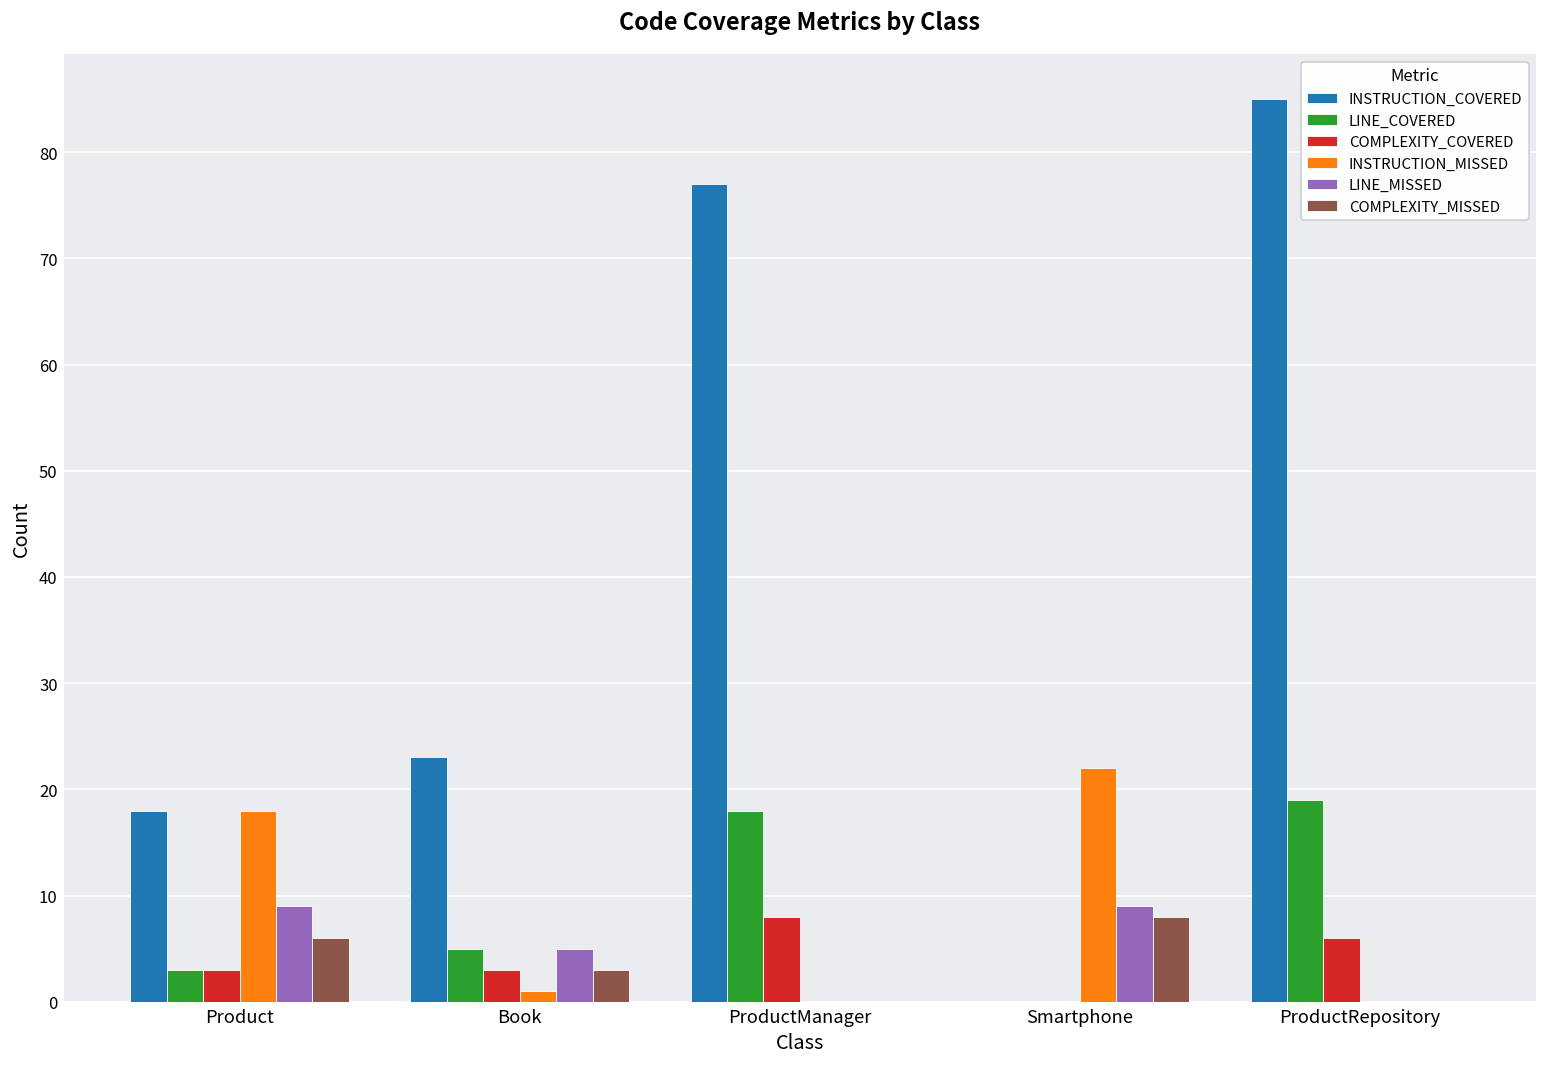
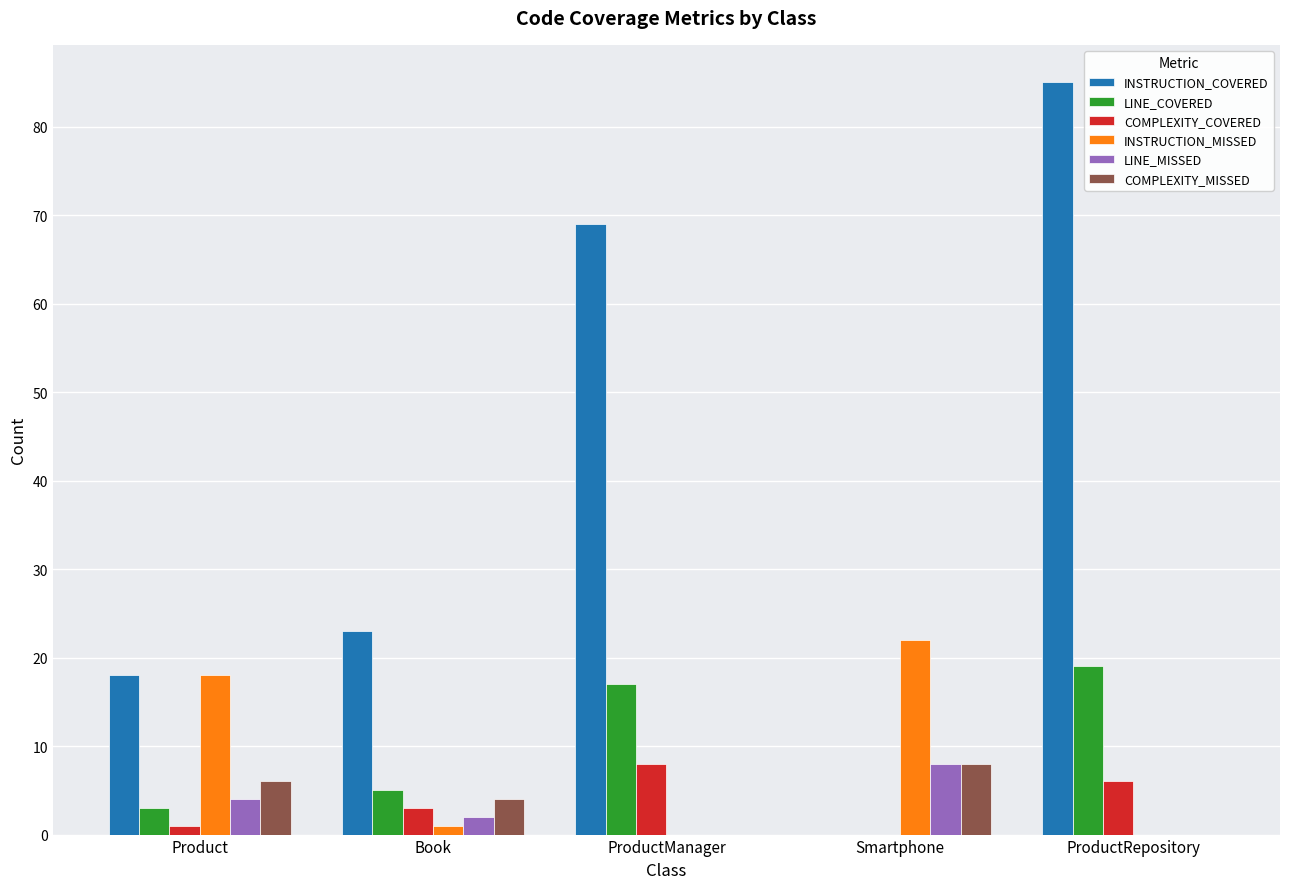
COMPLEXITY_COVERED, Product: 3 -> 1
LINE_MISSED, Product: 9 -> 4
LINE_MISSED, Book: 5 -> 2
COMPLEXITY_MISSED, Book: 3 -> 4
INSTRUCTION_COVERED, ProductManager: 77 -> 69
LINE_COVERED, ProductManager: 18 -> 17
LINE_MISSED, Smartphone: 9 -> 8
